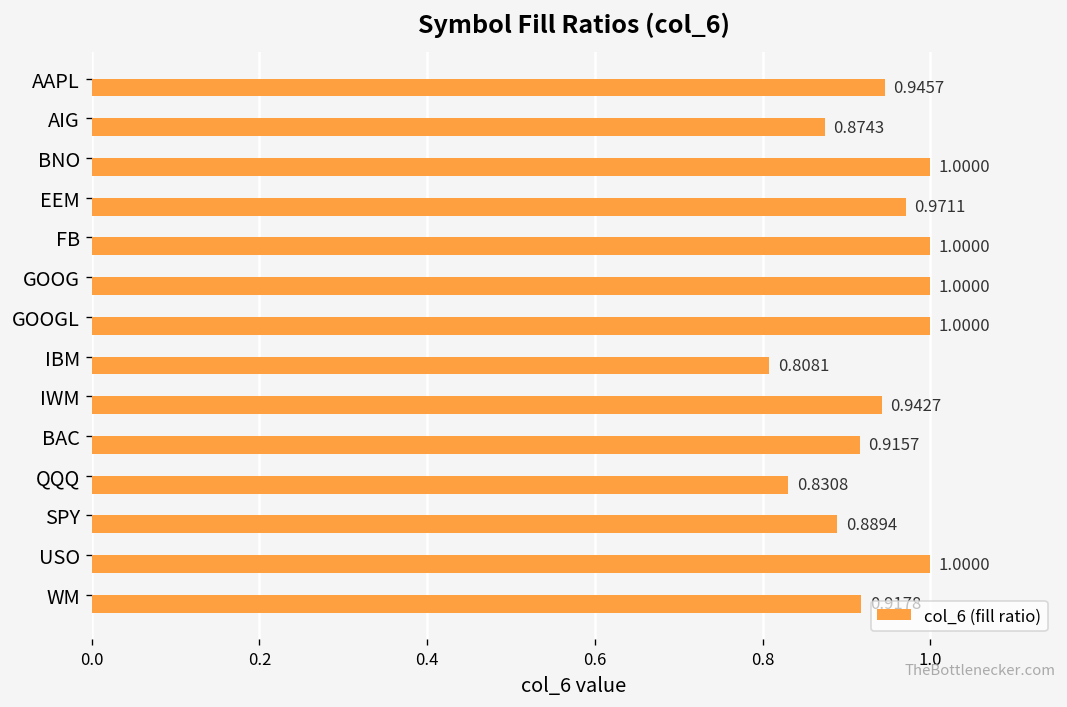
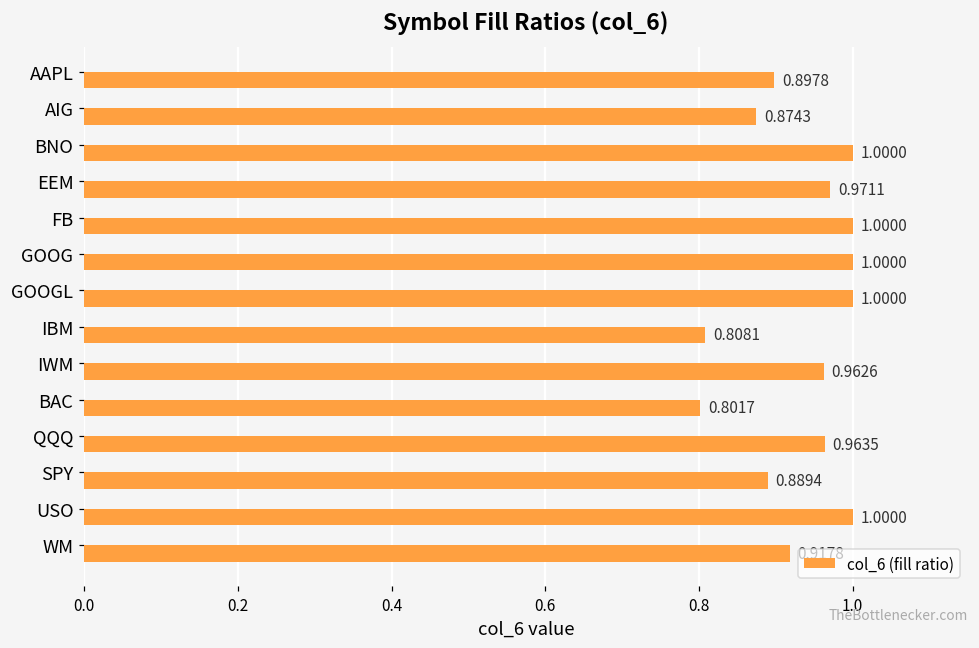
AAPL: 0.9457 -> 0.8978
IWM: 0.9427 -> 0.9626
BAC: 0.9157 -> 0.8017
QQQ: 0.8308 -> 0.9635
